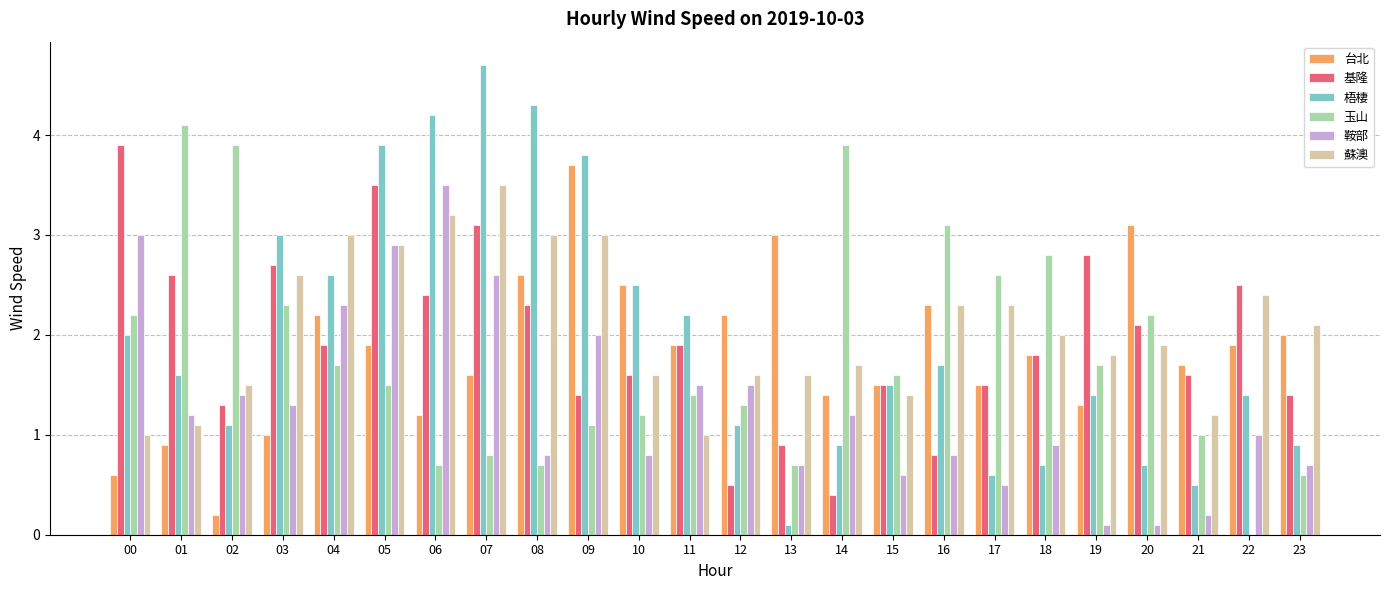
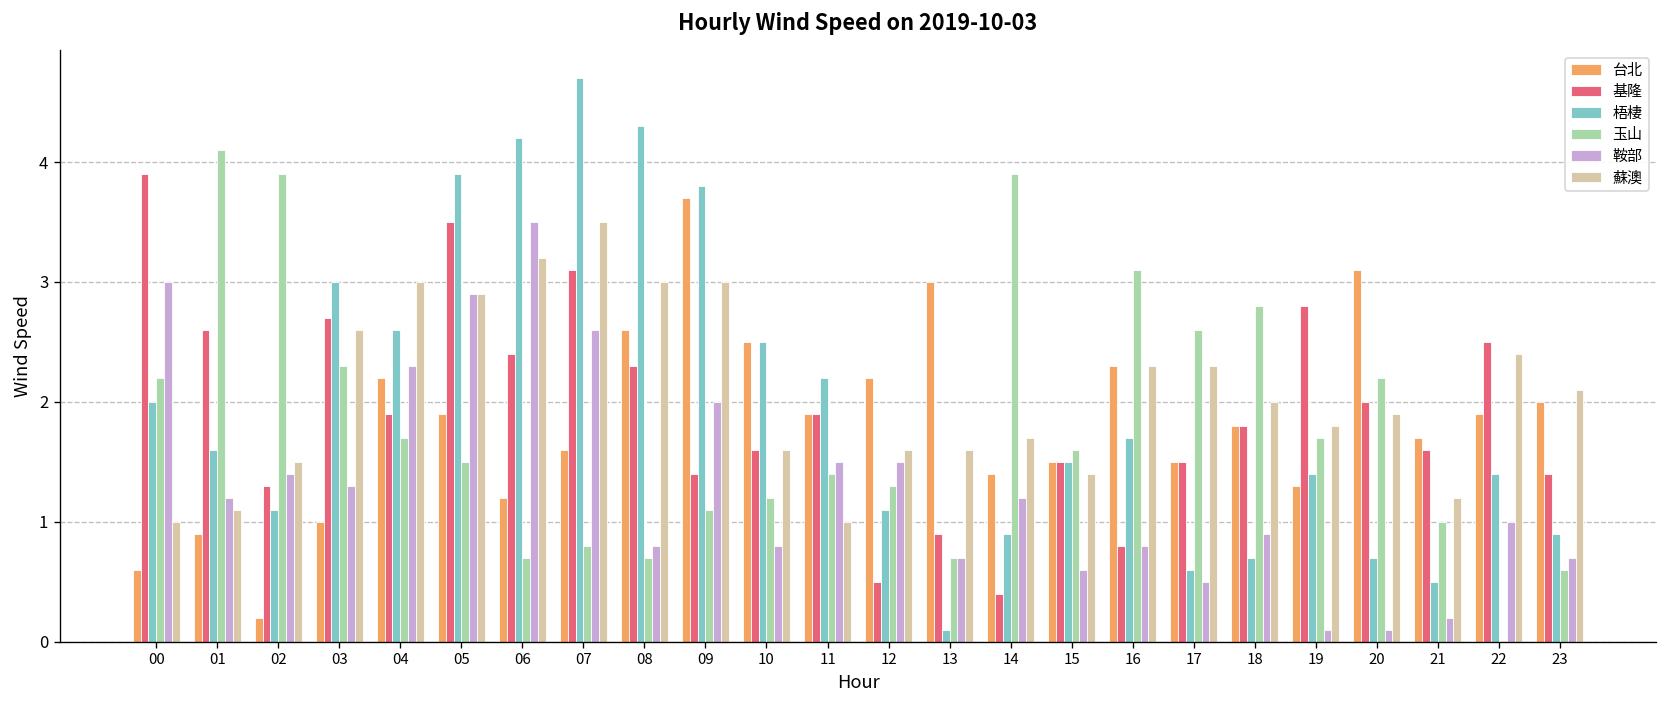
基隆, 20: 2.1 -> 2.0
